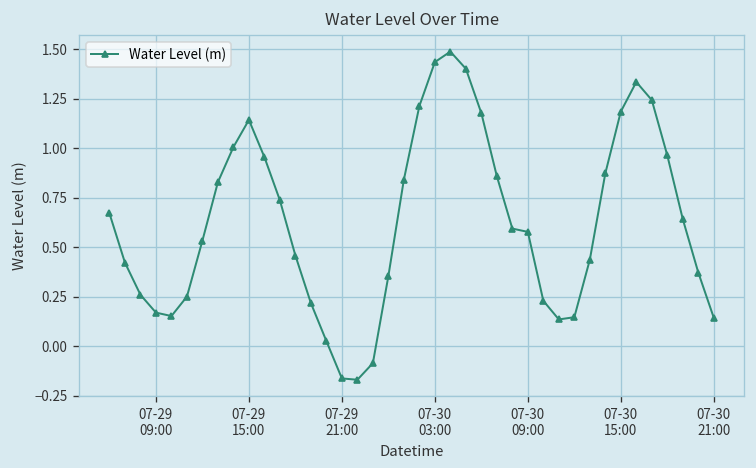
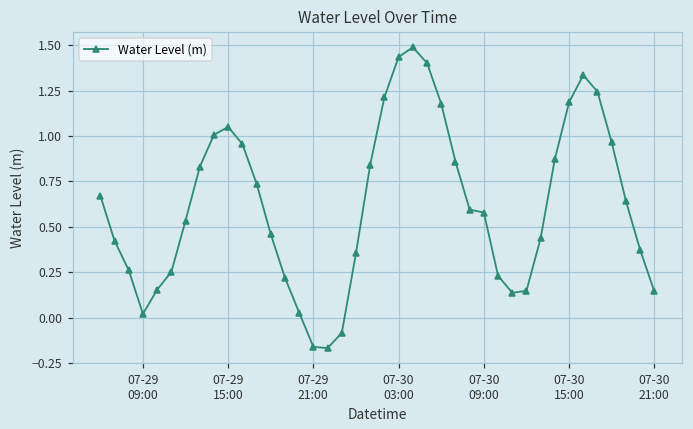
07-29 09:00: 0.17 -> 0.02
07-29 15:00: 1.14 -> 1.05
